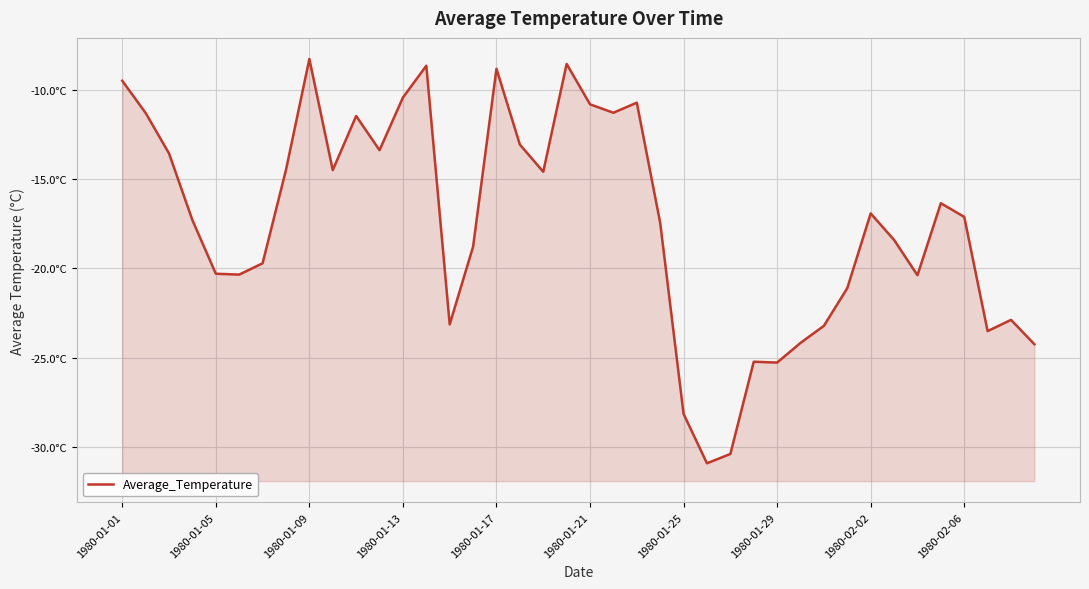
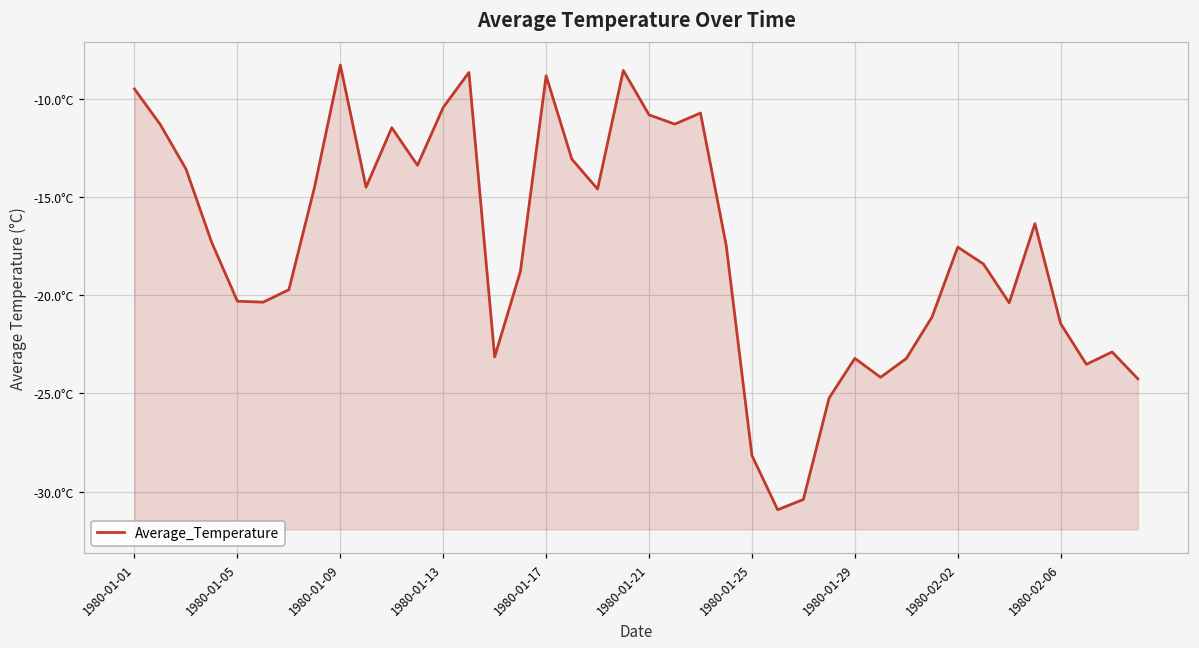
1980-01-29: -25.3°C -> -23.2°C
1980-02-02: -16.9°C -> -17.5°C
1980-02-06: -17.1°C -> -21.4°C
